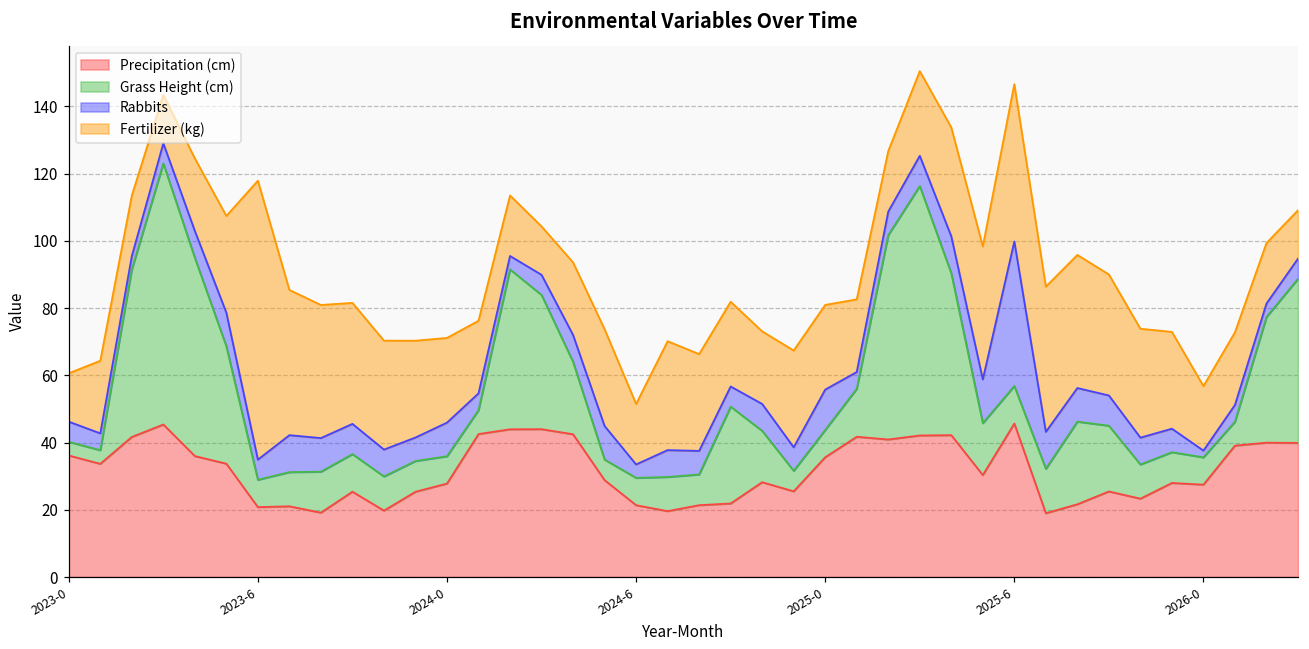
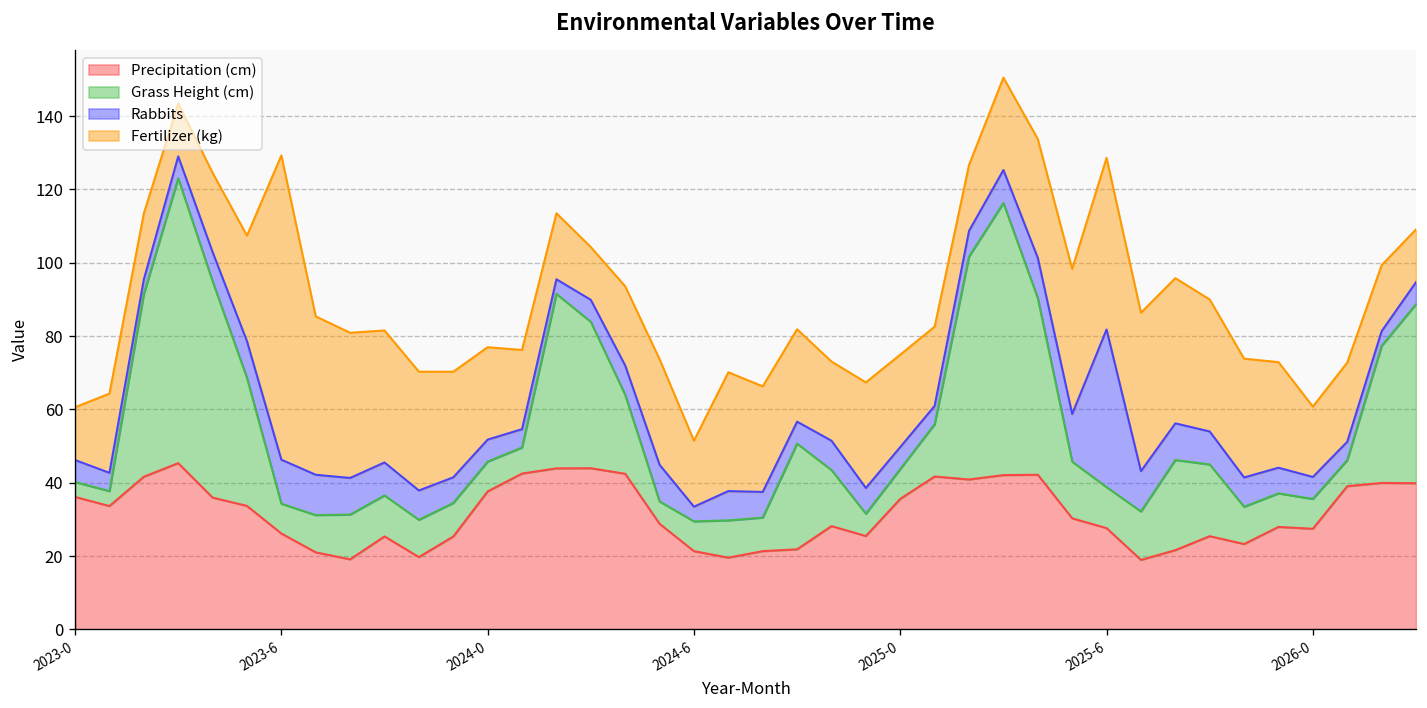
Precipitation (cm), 2023-6: 21 -> 26
Rabbits, 2023-6: 6 -> 12
Precipitation (cm), 2024-0: 28 -> 38
Rabbits, 2024-0: 10 -> 6
Rabbits, 2025-0: 12 -> 6
Precipitation (cm), 2025-6: 46 -> 28
Rabbits, 2026-0: 2 -> 6
